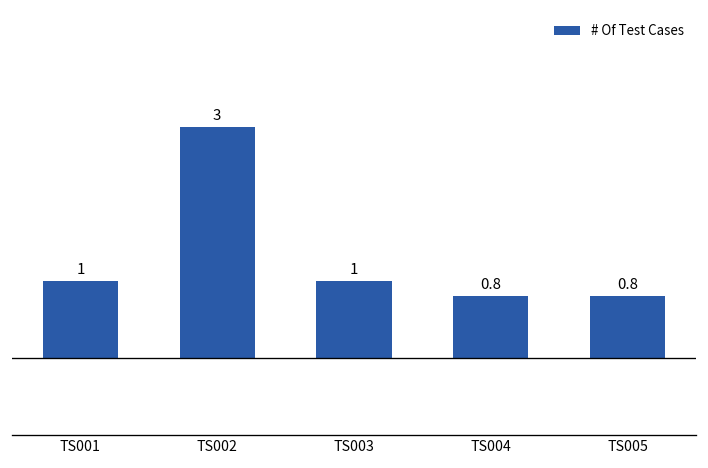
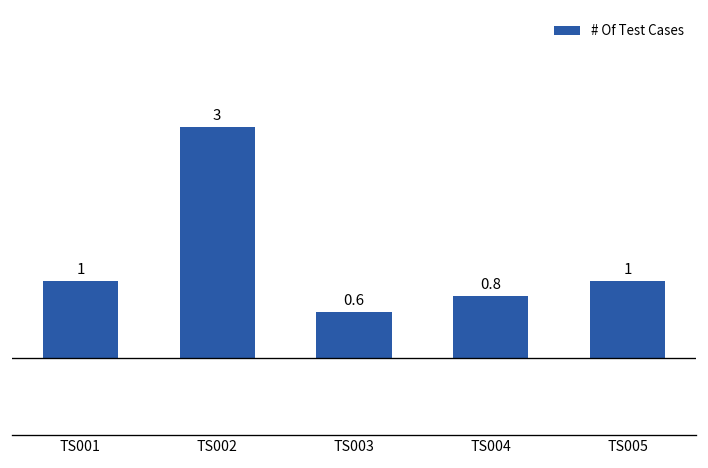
TS003: 1 -> 0.6
TS005: 0.8 -> 1
